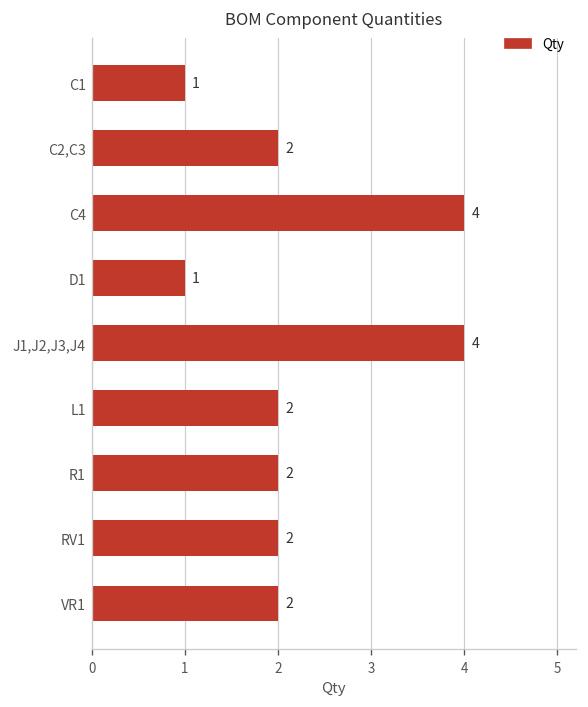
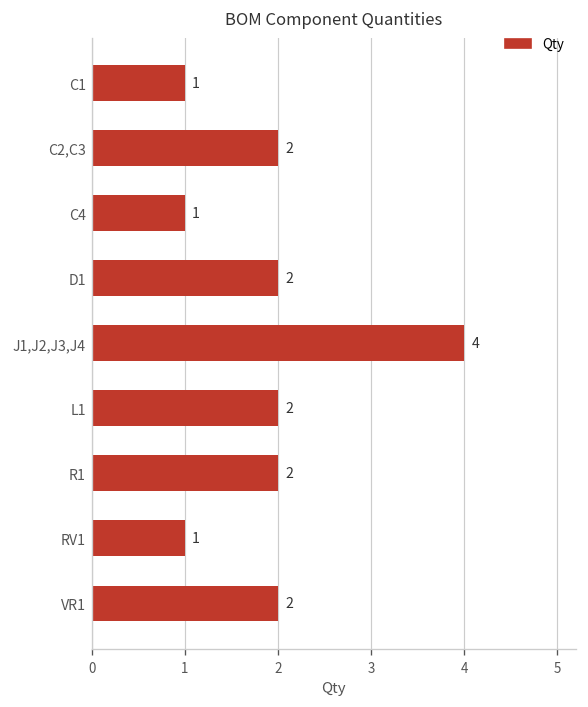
C4: 4 -> 1
D1: 1 -> 2
RV1: 2 -> 1
